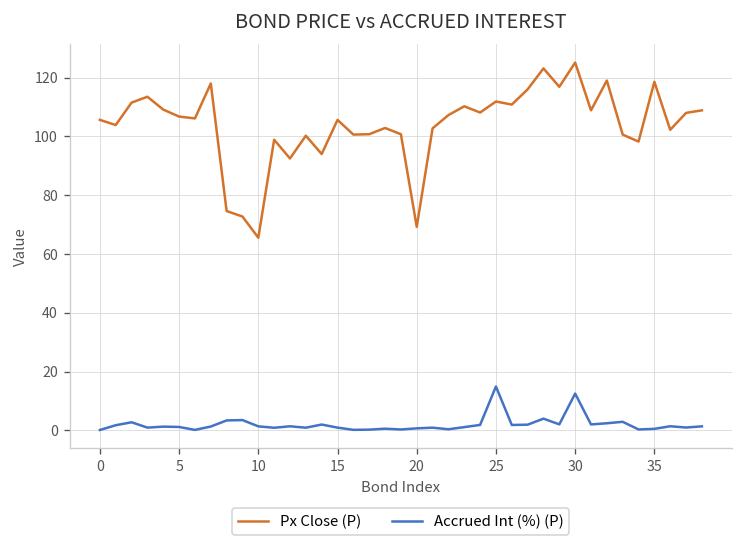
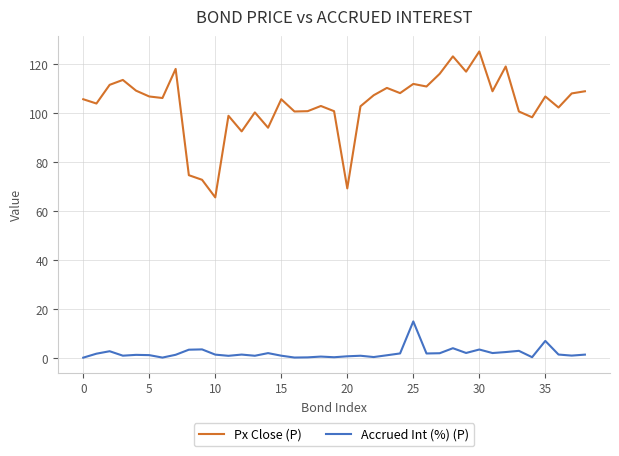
Accrued Int (%) (P), 30: 13 -> 3
Px Close (P), 35: 119 -> 107
Accrued Int (%) (P), 35: 1 -> 7
